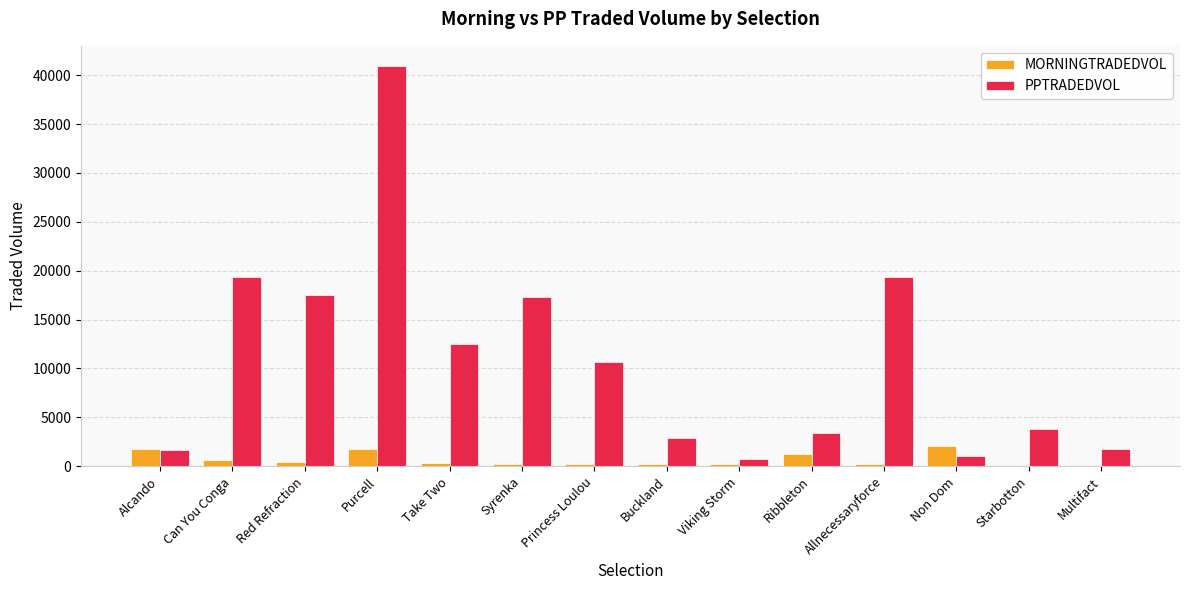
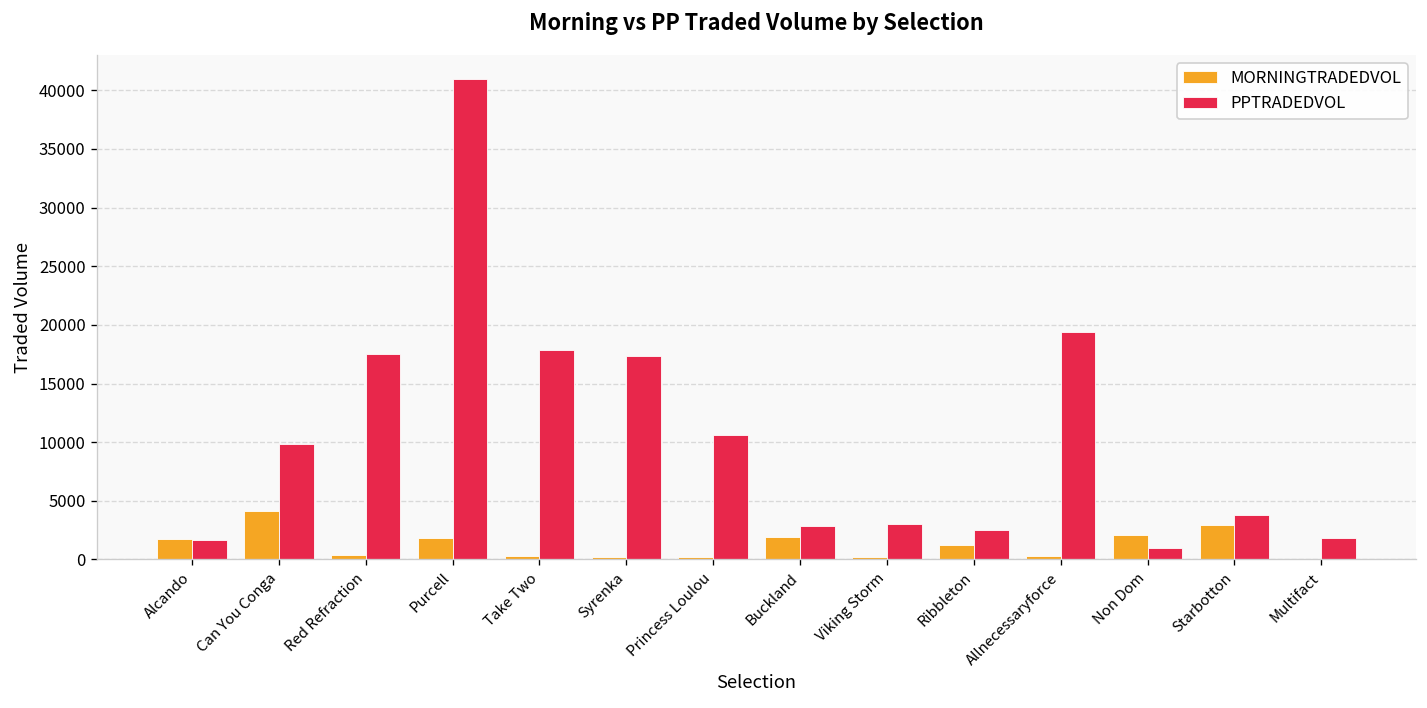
MORNINGTRADEDVOL, Can You Conga: 1000 -> 4000
PPTRADEDVOL, Can You Conga: 19000 -> 10000
PPTRADEDVOL, Take Two: 12000 -> 18000
MORNINGTRADEDVOL, Buckland: 0 -> 2000
PPTRADEDVOL, Viking Storm: 1000 -> 3000
PPTRADEDVOL, Ribbleton: 3400 -> 2500
MORNINGTRADEDVOL, Starbotton: 0 -> 3000
